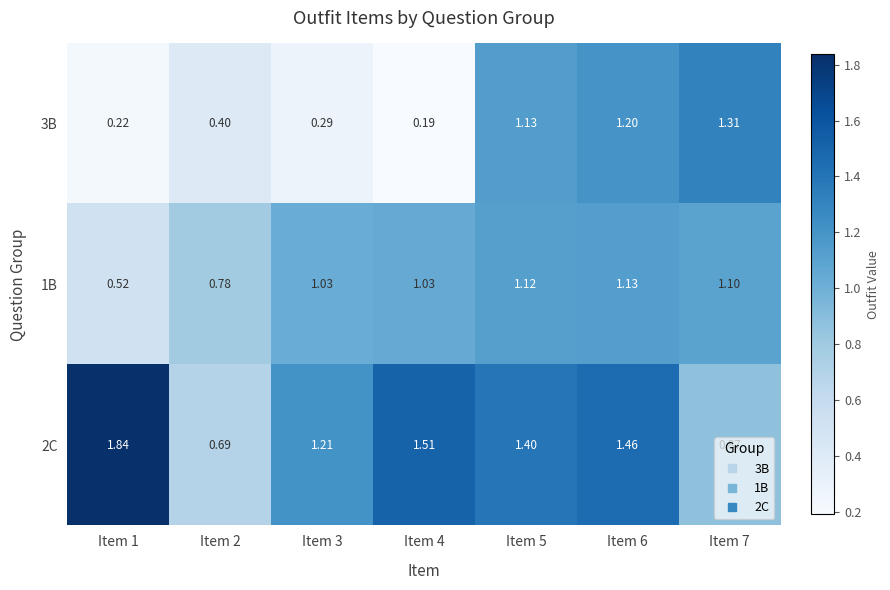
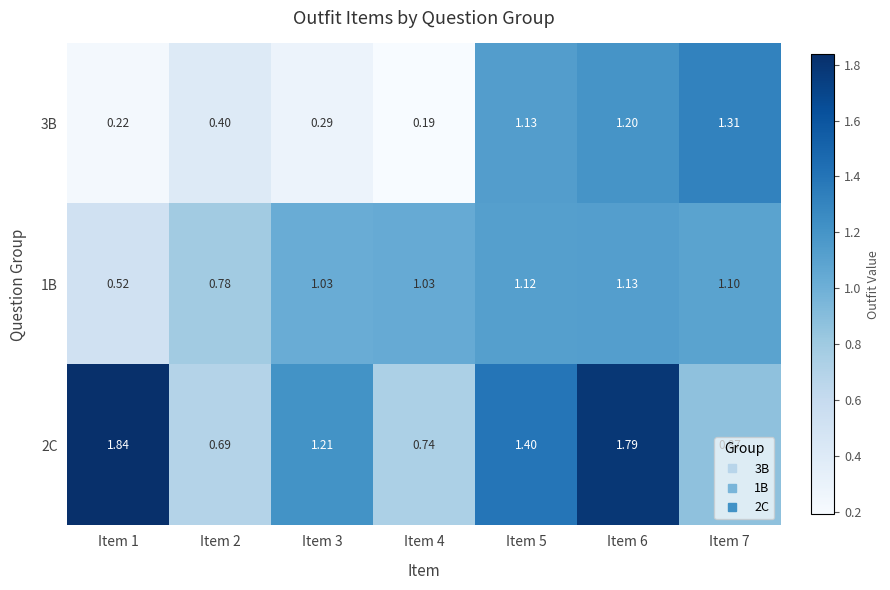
2C, Item 4: 1.51 -> 0.74
2C, Item 6: 1.46 -> 1.79
